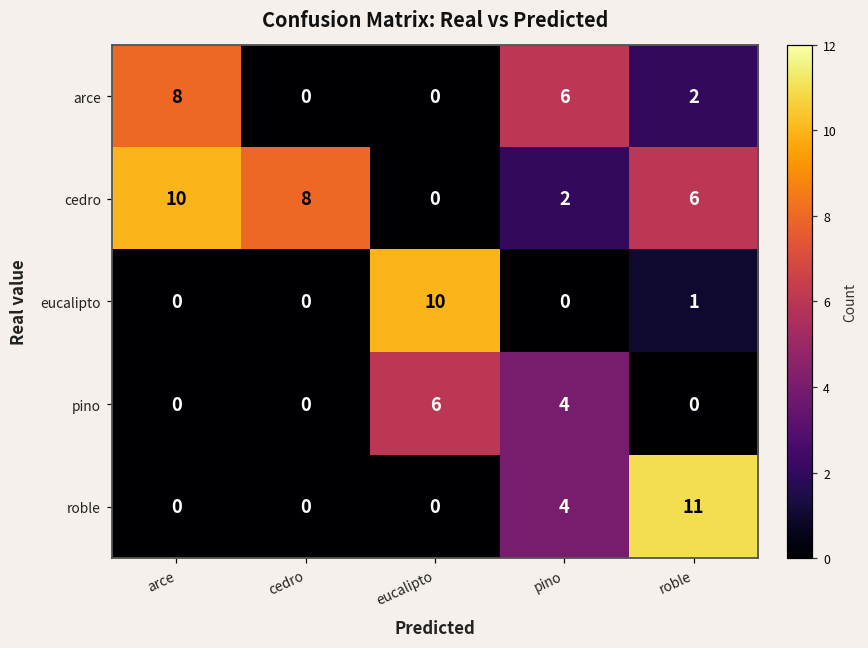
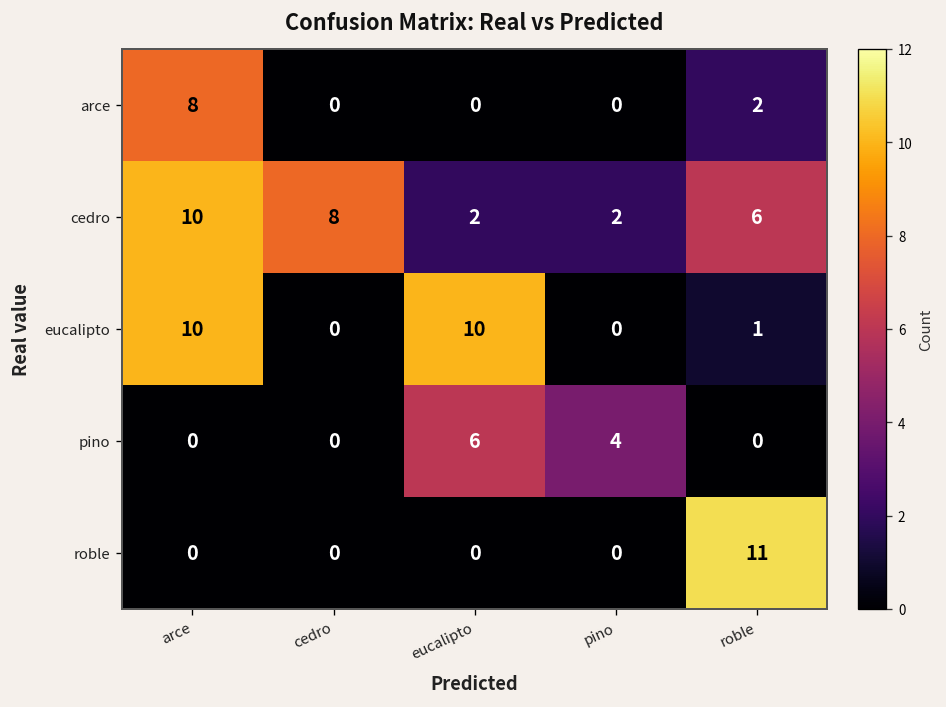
arce, pino: 6 -> 0
cedro, eucalipto: 0 -> 2
eucalipto, arce: 0 -> 10
roble, pino: 4 -> 0
